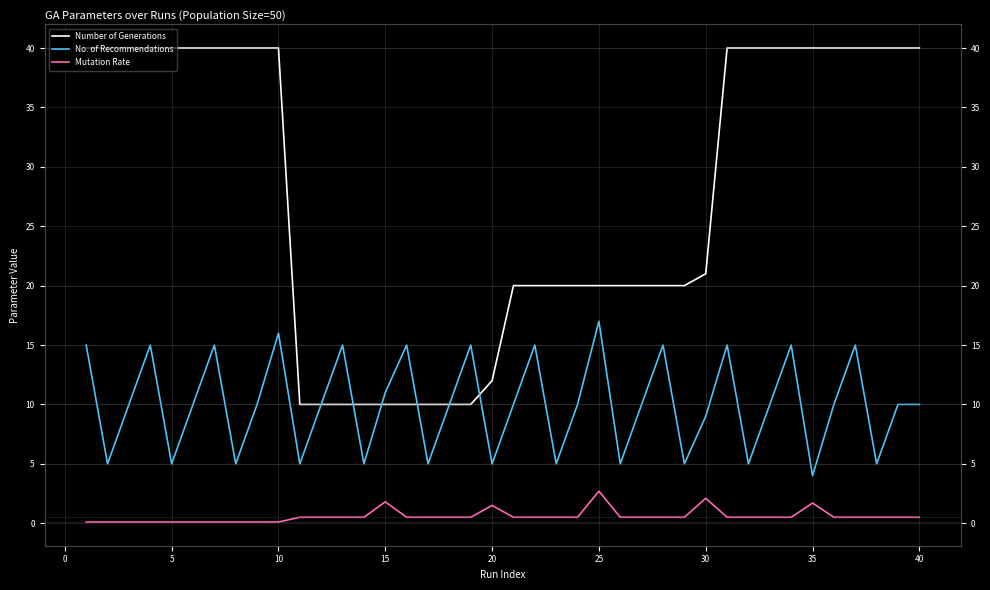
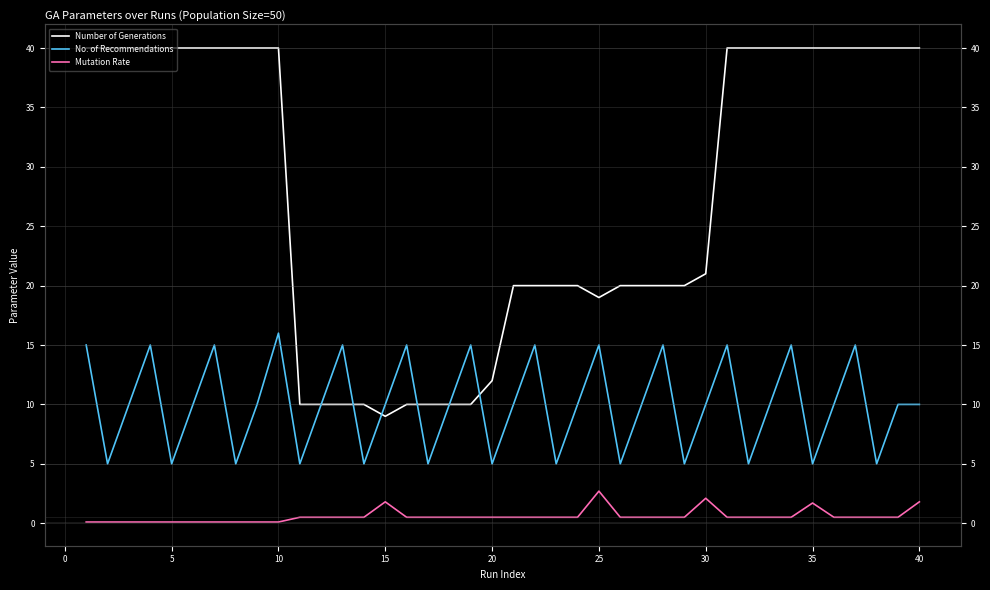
Number of Generations, 15: 10 -> 9
No. of Recommendations, 15: 11 -> 10
Mutation Rate, 20: 1.5 -> 0.5
Number of Generations, 25: 20 -> 19
No. of Recommendations, 25: 17 -> 15
No. of Recommendations, 30: 9 -> 10
No. of Recommendations, 35: 4 -> 5
Mutation Rate, 40: 0.5 -> 1.8
